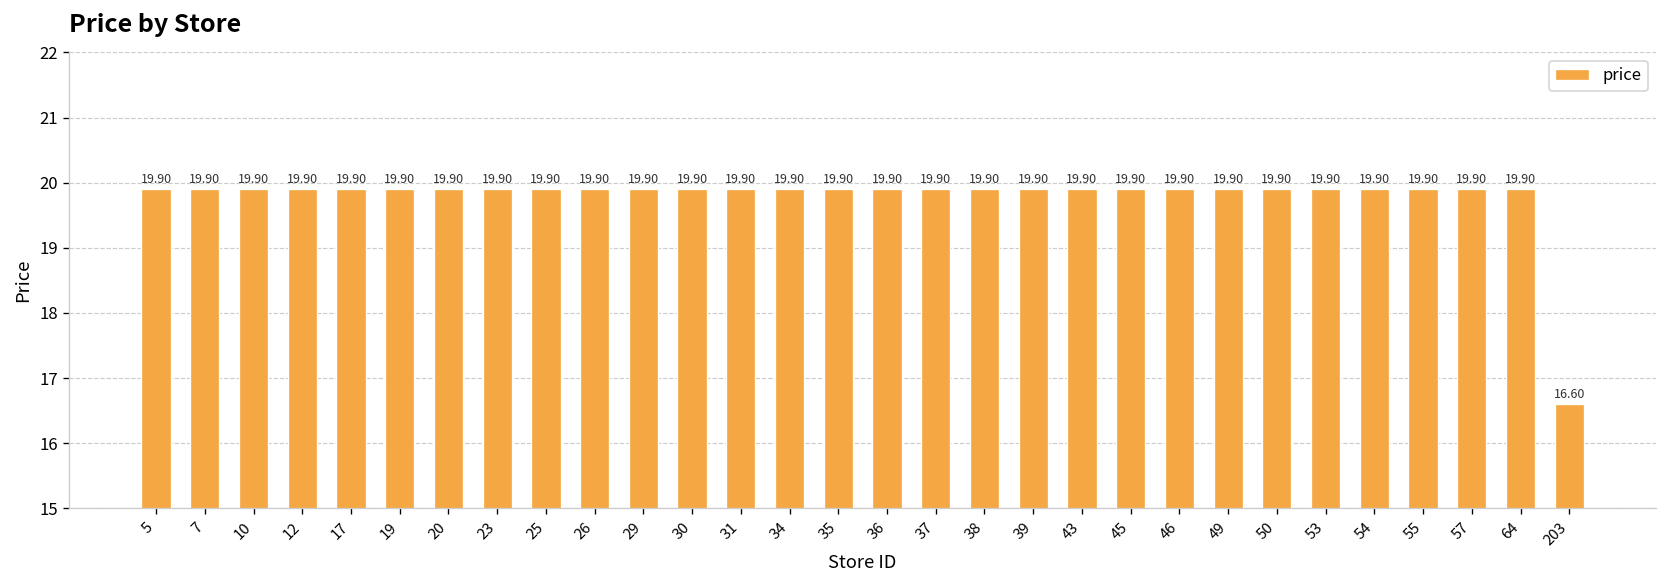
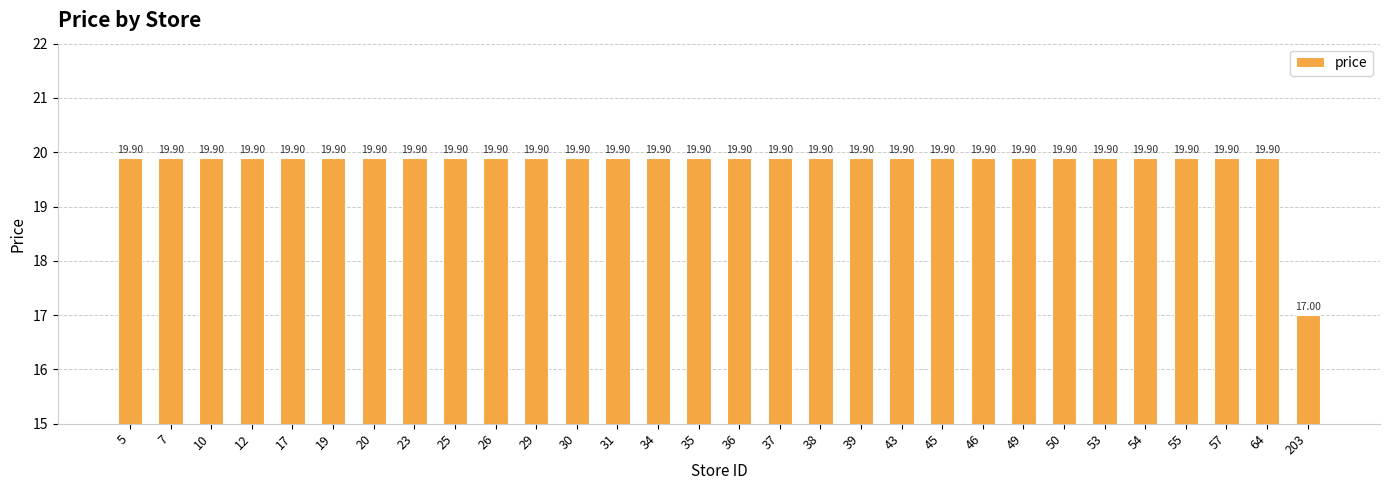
203: 16.60 -> 17.00
